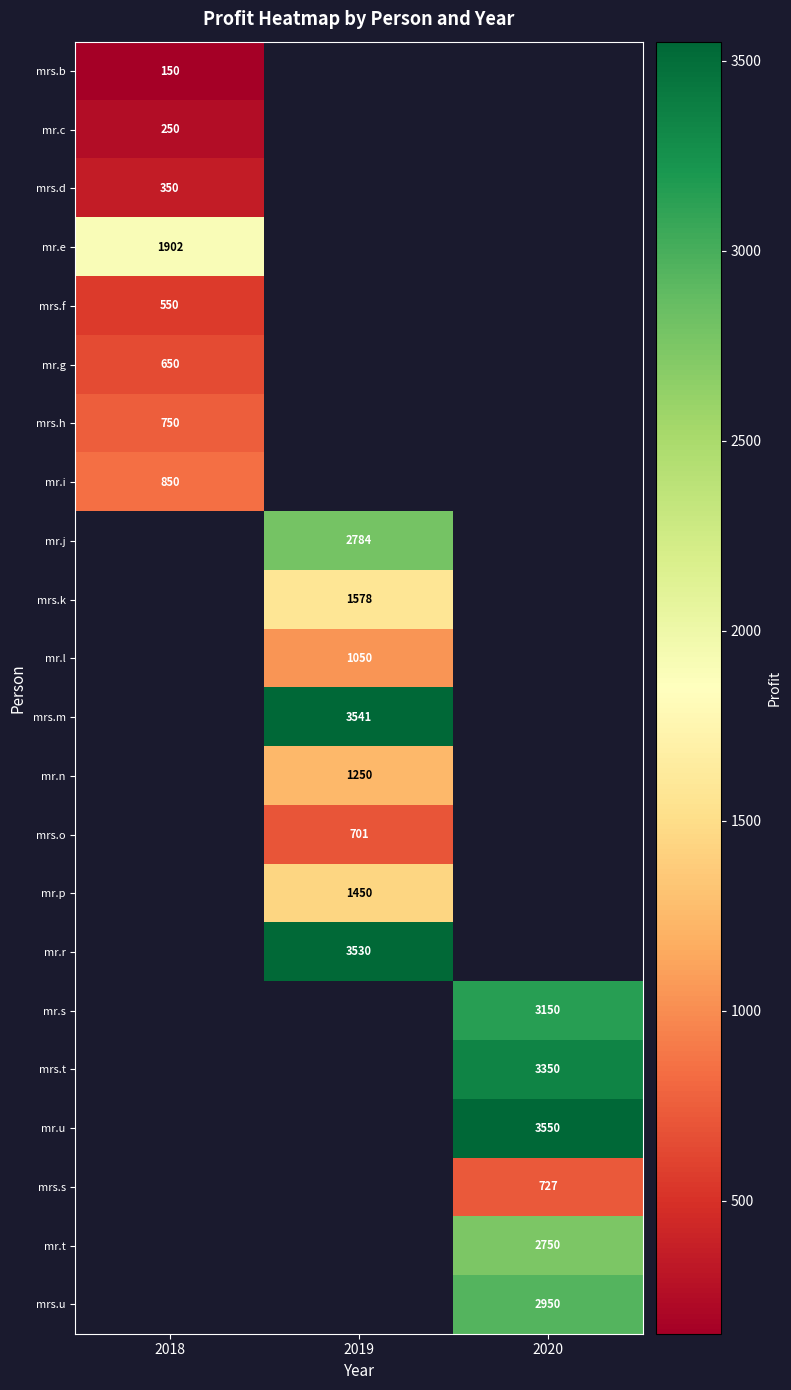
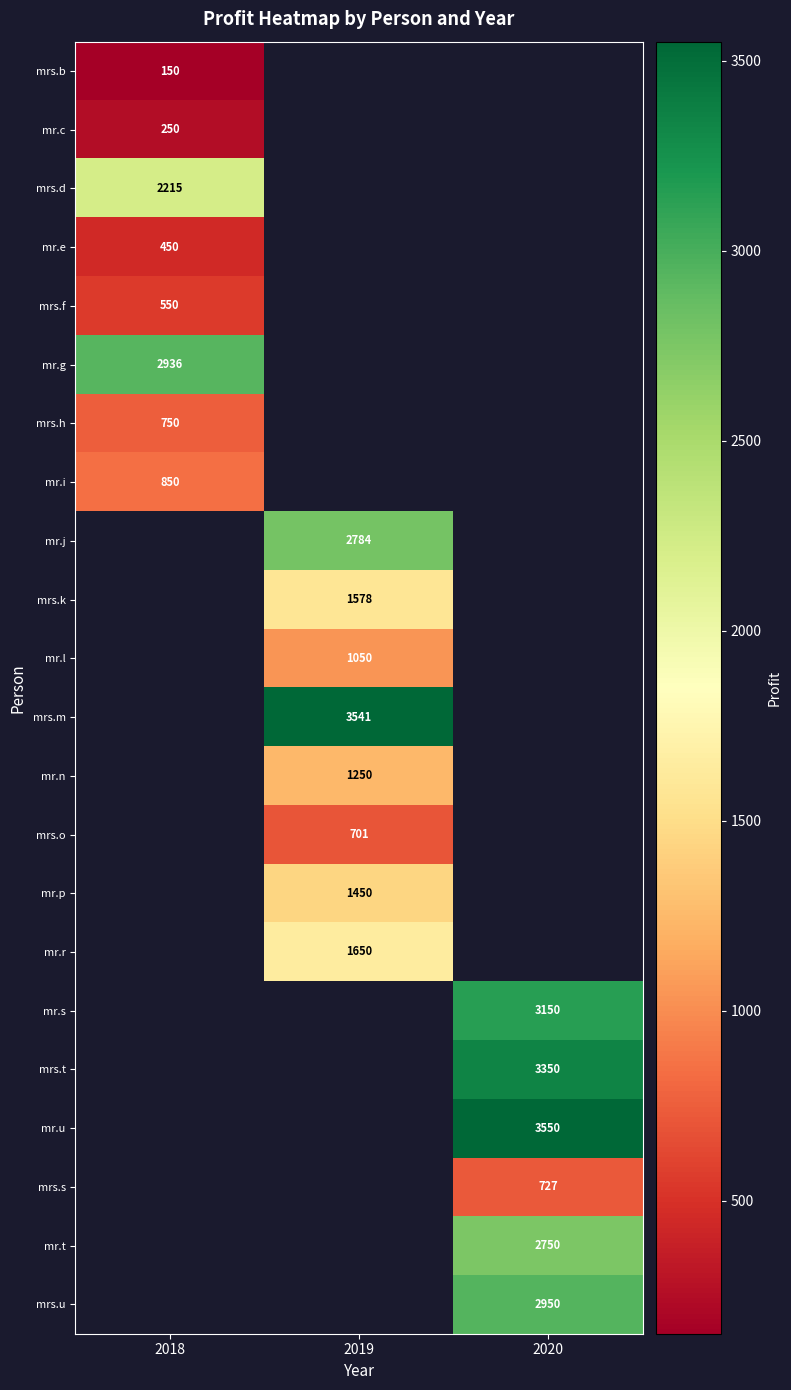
mrs.d, 2018: 350 -> 2215
mr.e, 2018: 1902 -> 450
mr.g, 2018: 650 -> 2936
mr.r, 2019: 3530 -> 1650
